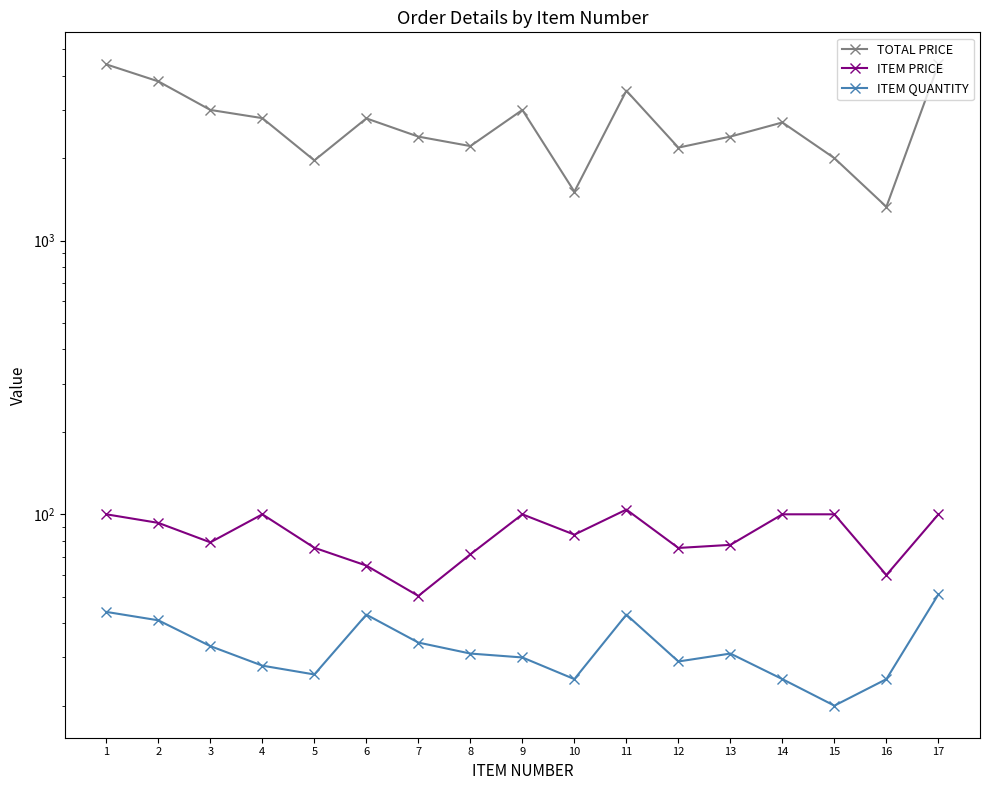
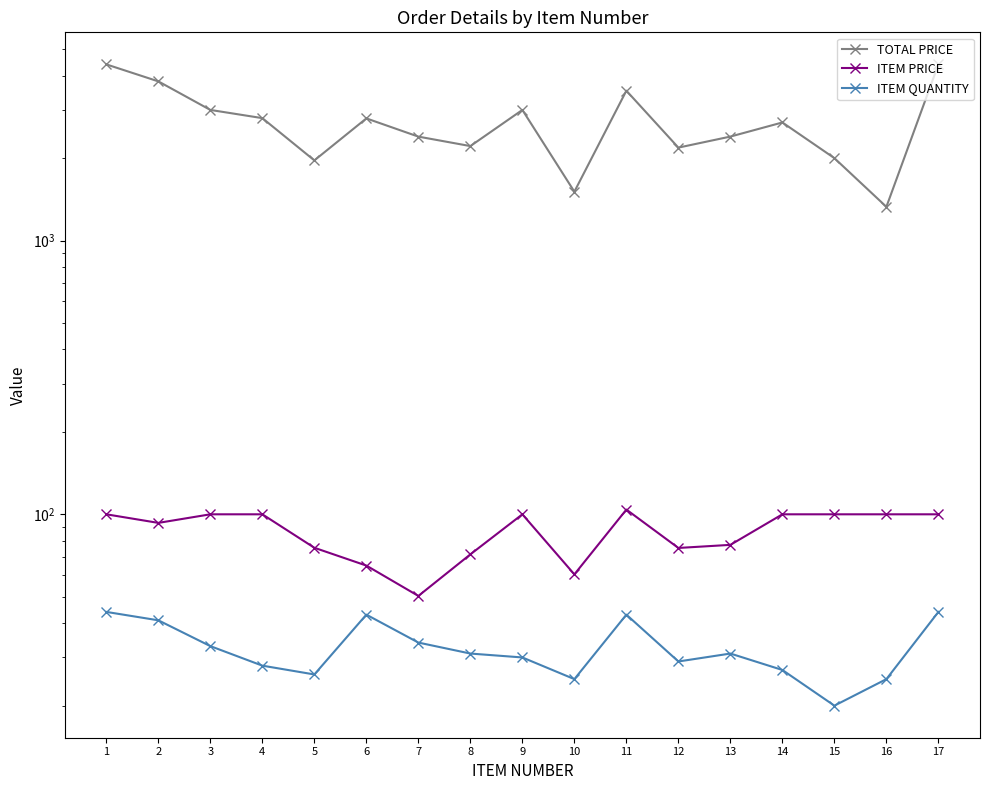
ITEM PRICE, 3: 79 -> 100
ITEM PRICE, 10: 84 -> 60
ITEM QUANTITY, 14: 25 -> 27
ITEM PRICE, 16: 60 -> 100
ITEM QUANTITY, 17: 51 -> 44
